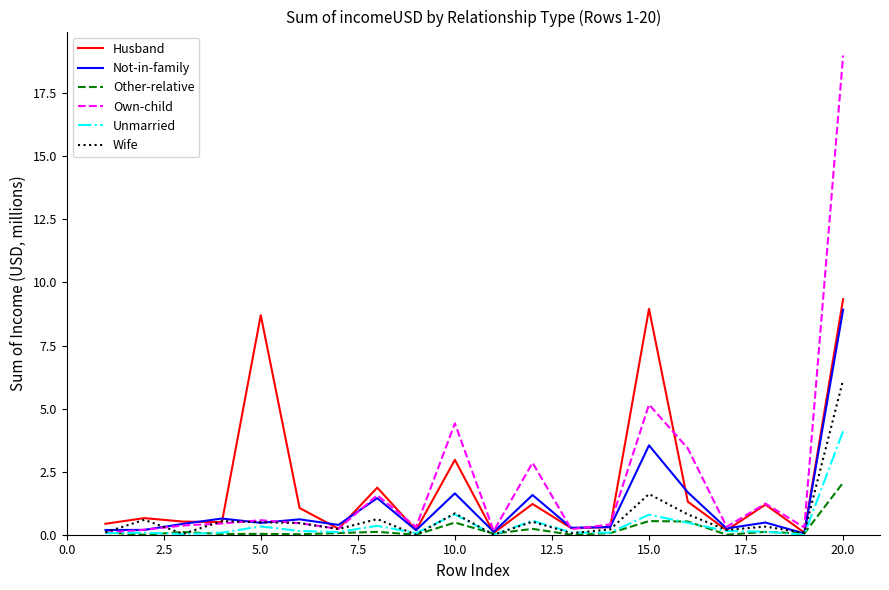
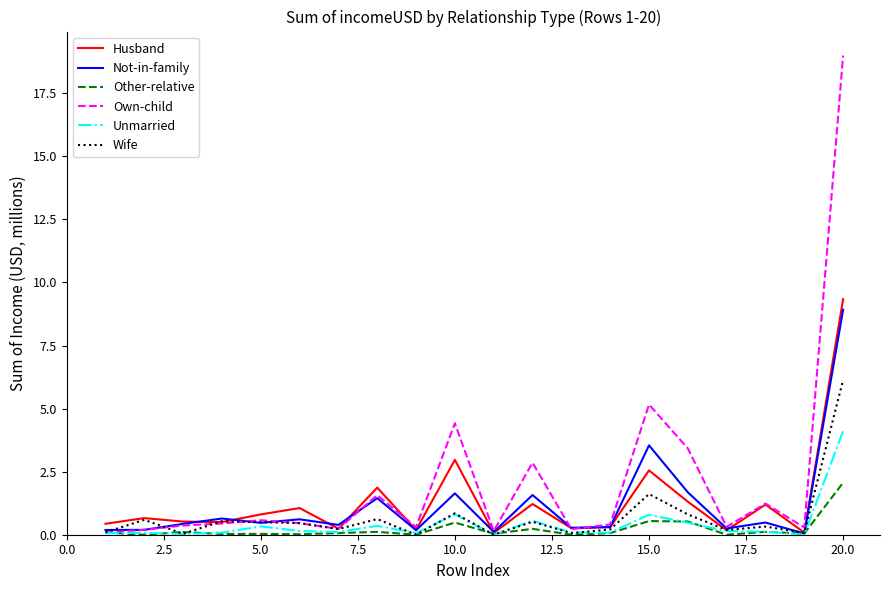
Husband, 5.0: 8.7 -> 0.8
Husband, 15.0: 9.0 -> 2.5
